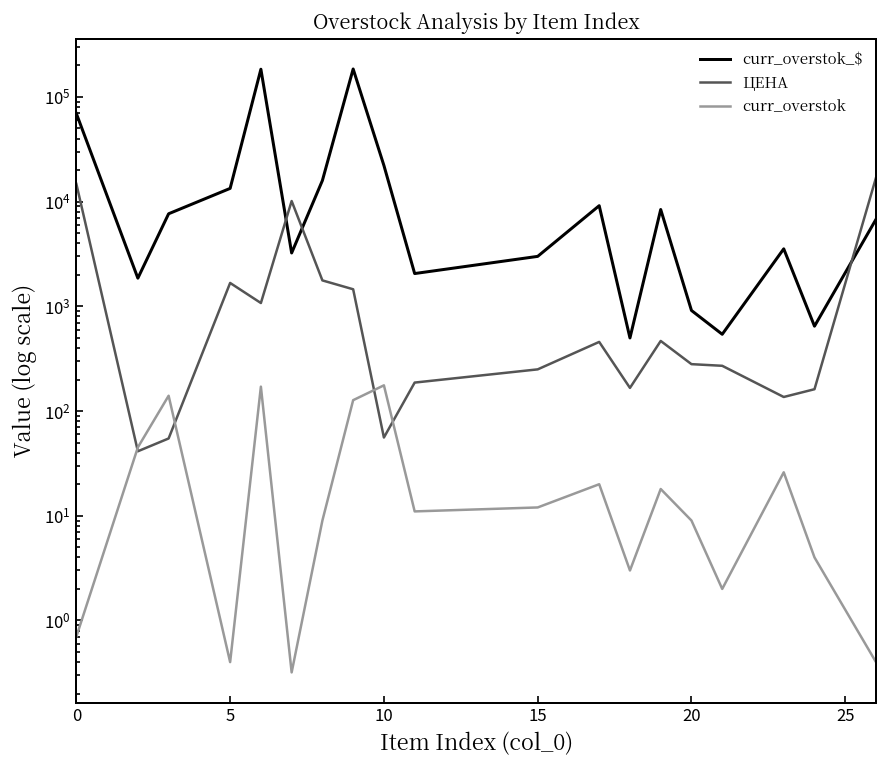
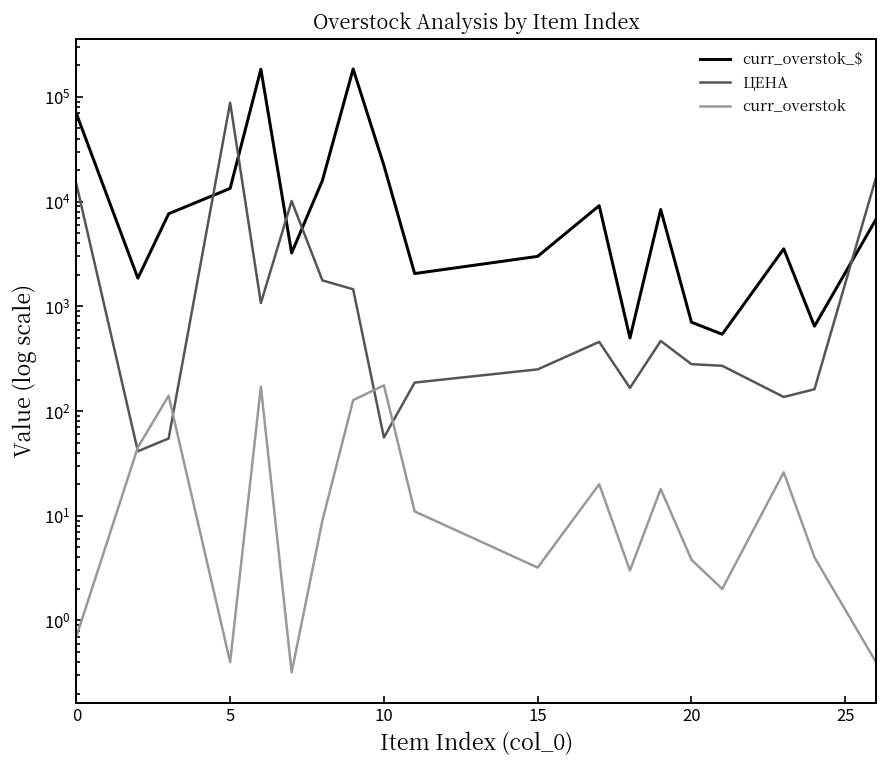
ЦЕНА, 5: 1700 -> 90000
curr_overstok, 15: 12 -> 3.2
curr_overstok_$, 20: 900 -> 700
curr_overstok, 20: 9 -> 4
